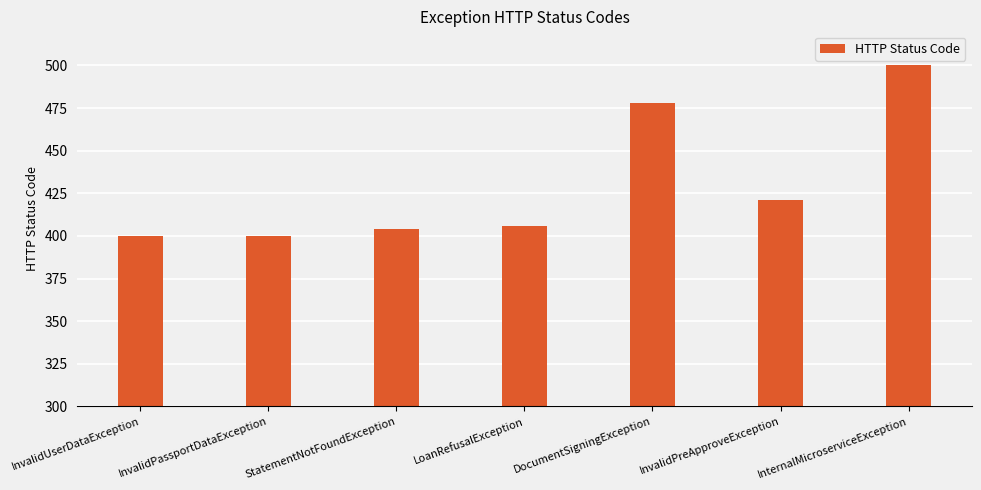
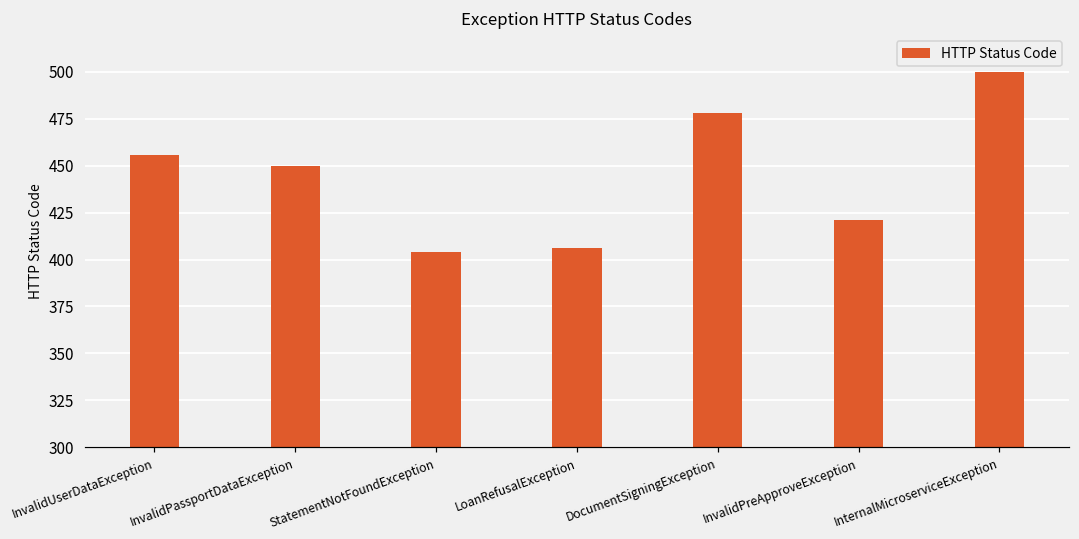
InvalidUserDataException: 400 -> 456
InvalidPassportDataException: 400 -> 450
